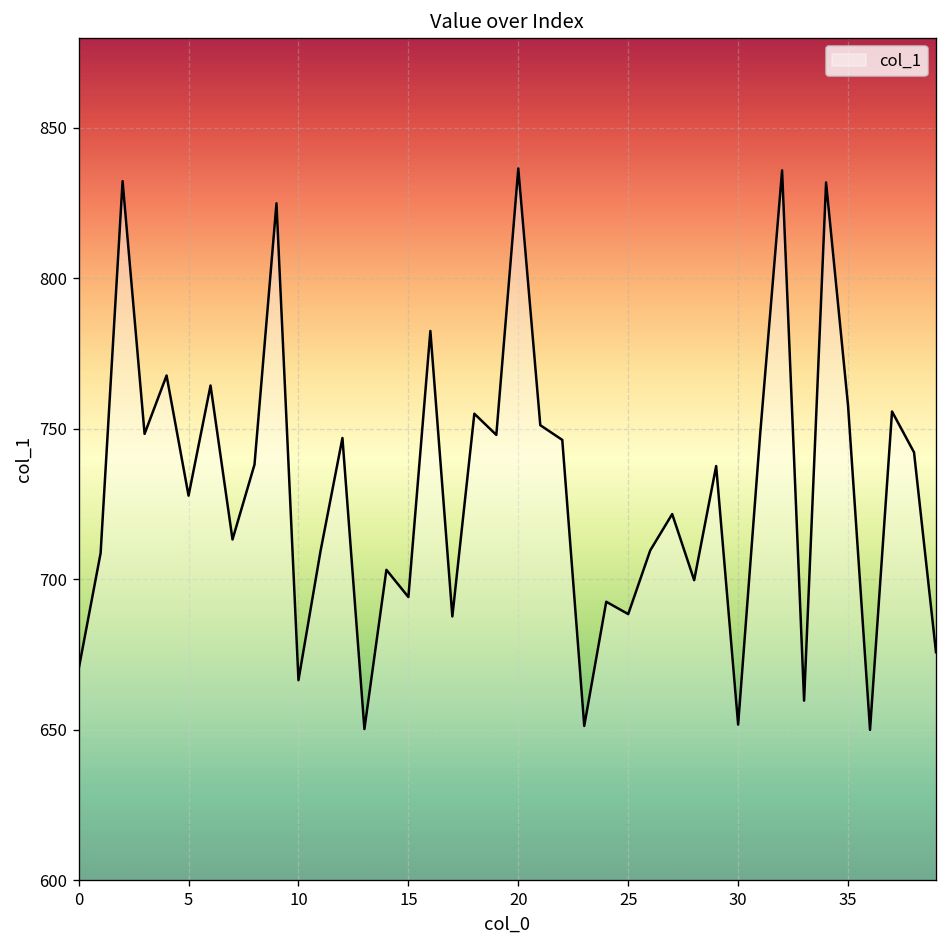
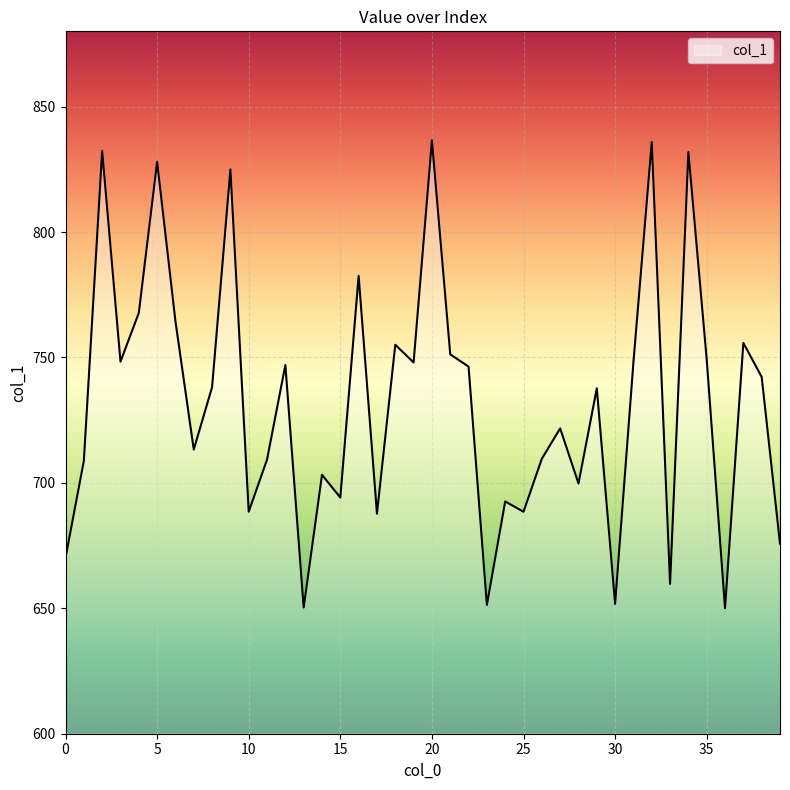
5: 728 -> 828
10: 667 -> 688
35: 758 -> 749
